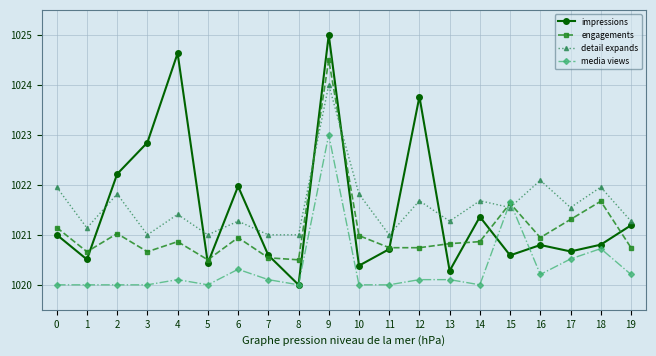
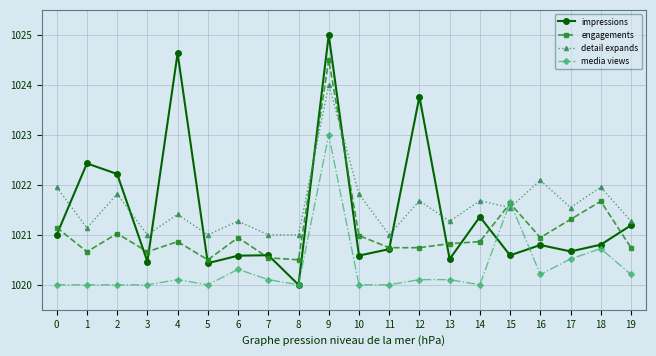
impressions, 1: 1020.5 -> 1022.4
impressions, 3: 1022.8 -> 1020.5
impressions, 6: 1022.0 -> 1020.6
impressions, 10: 1020.4 -> 1020.6
impressions, 13: 1020.3 -> 1020.5
